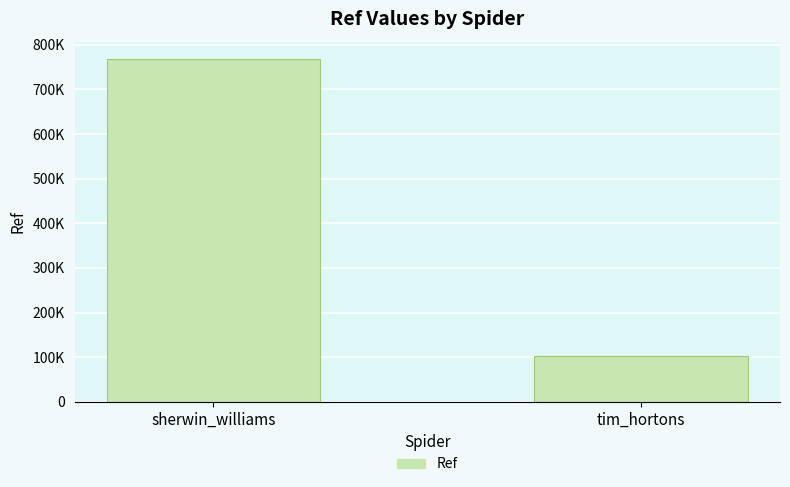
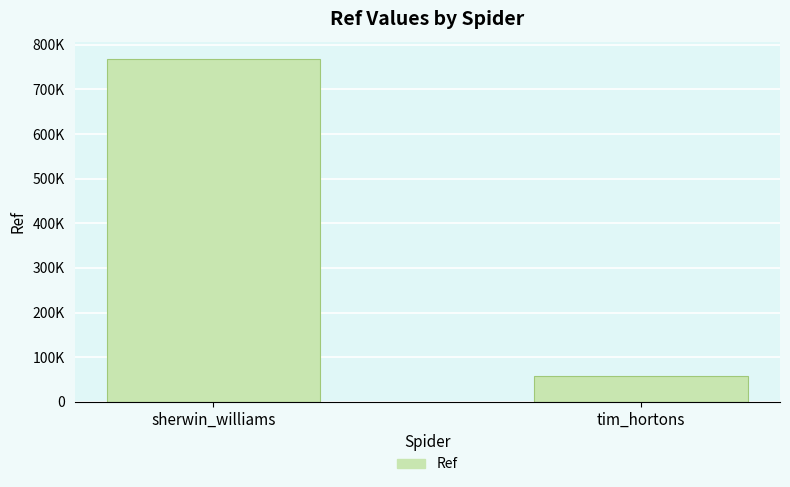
tim_hortons: 100000 -> 60000
